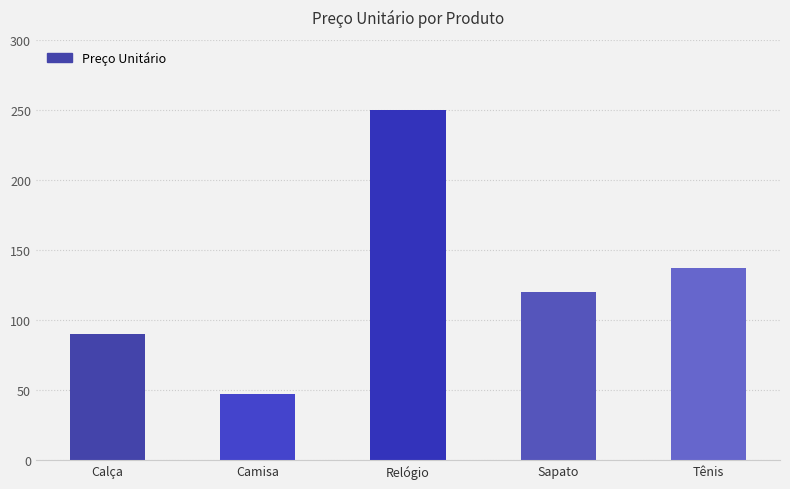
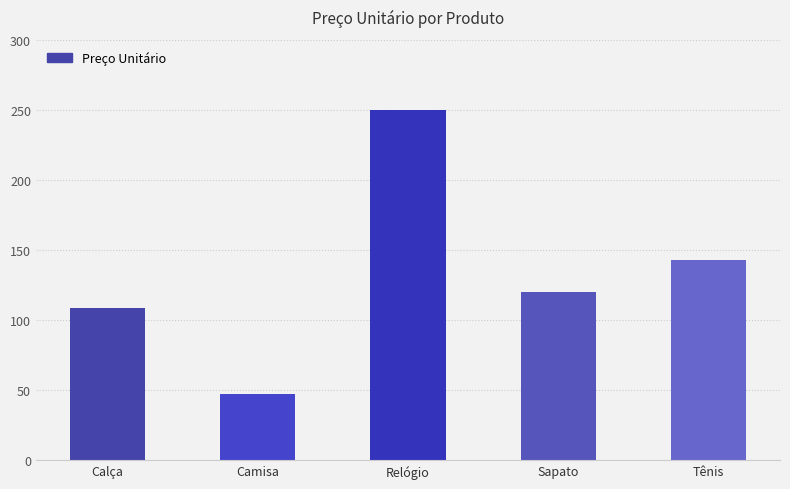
Calça: 90 -> 109
Tênis: 137 -> 143
